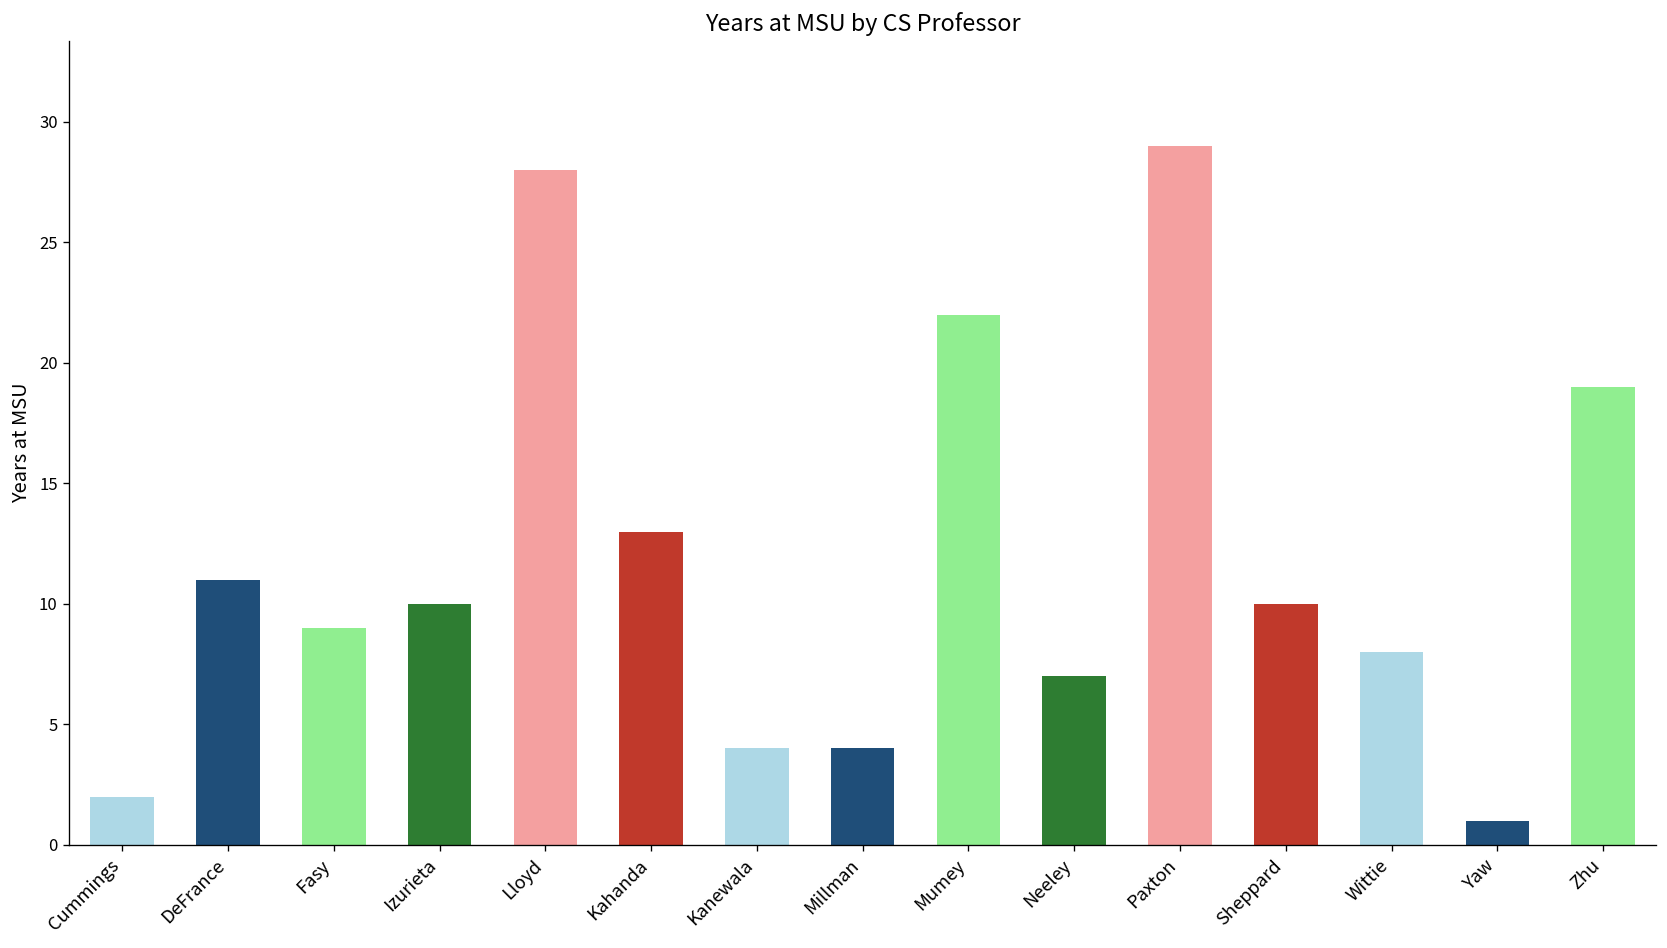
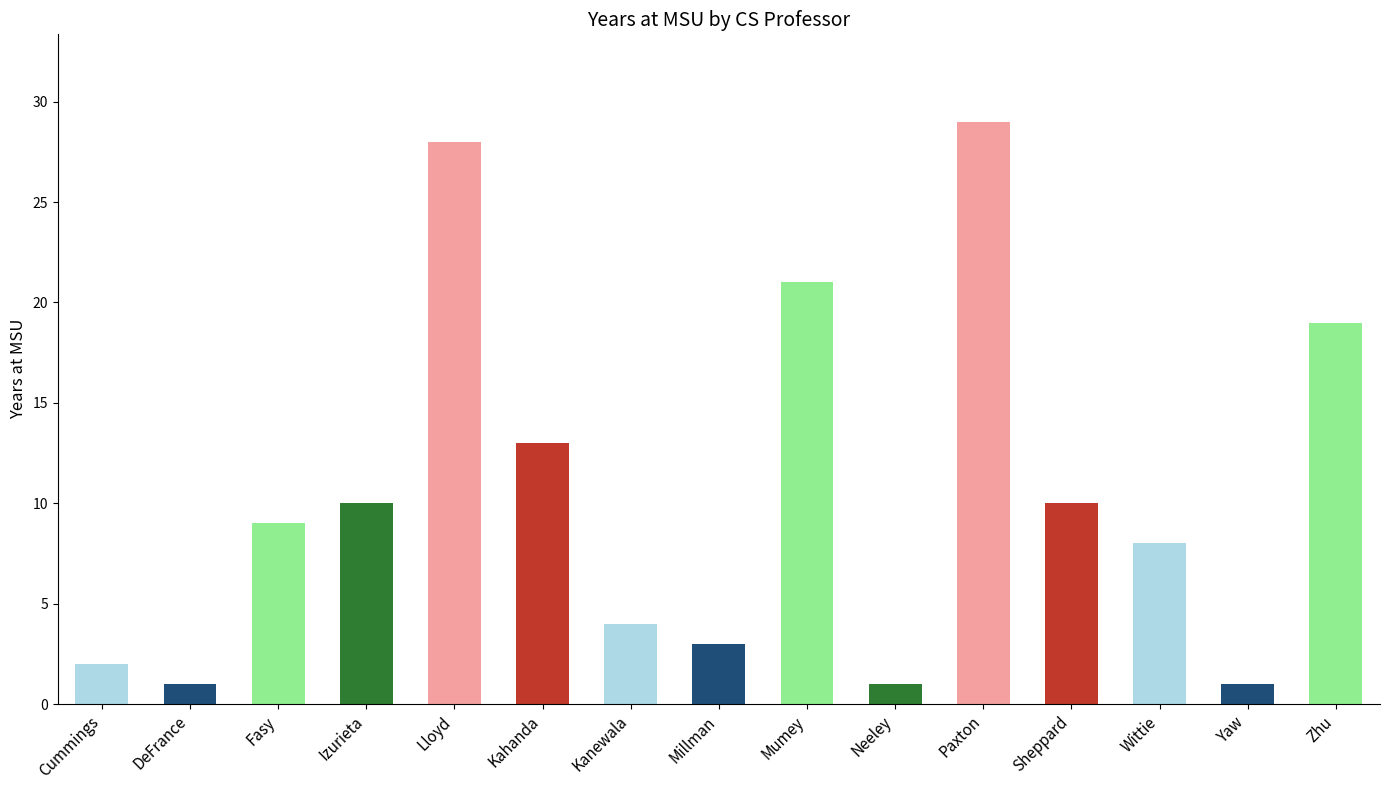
DeFrance: 11 -> 1
Millman: 4 -> 3
Mumey: 22 -> 21
Neeley: 7 -> 1
